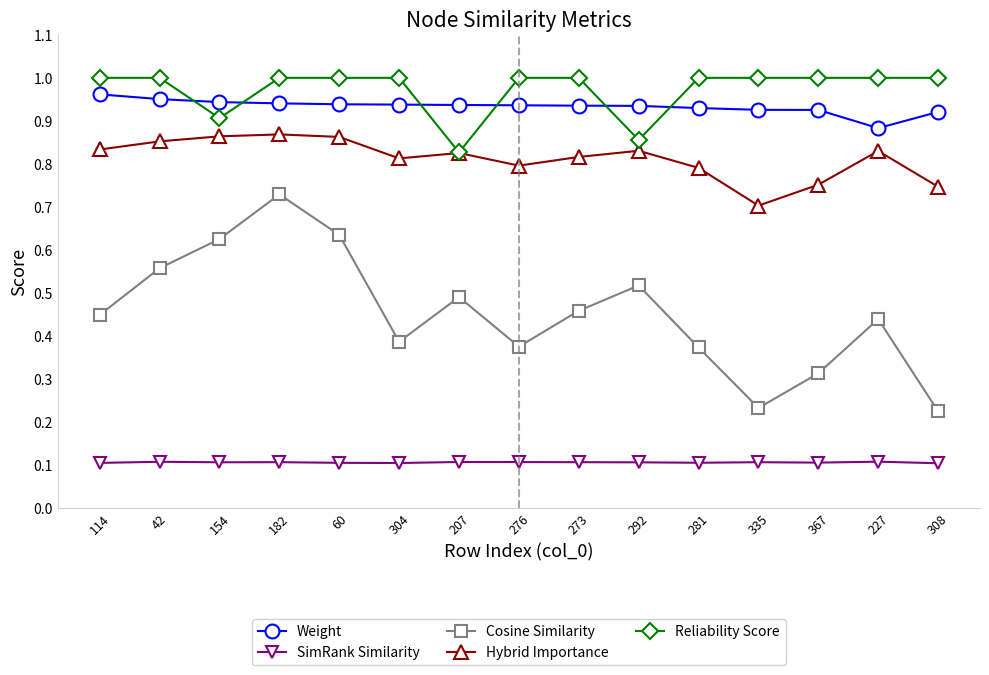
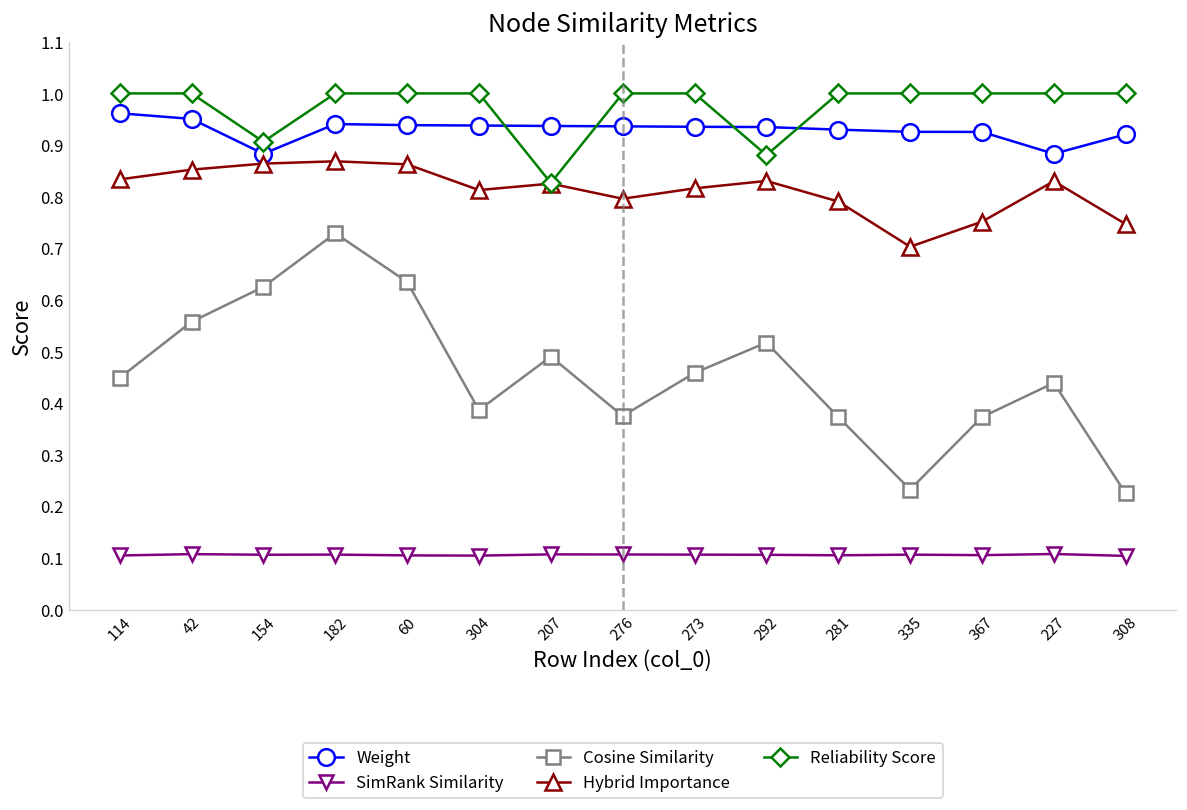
Weight, 154: 0.94 -> 0.88
Reliability Score, 292: 0.86 -> 0.88
Cosine Similarity, 367: 0.31 -> 0.37
